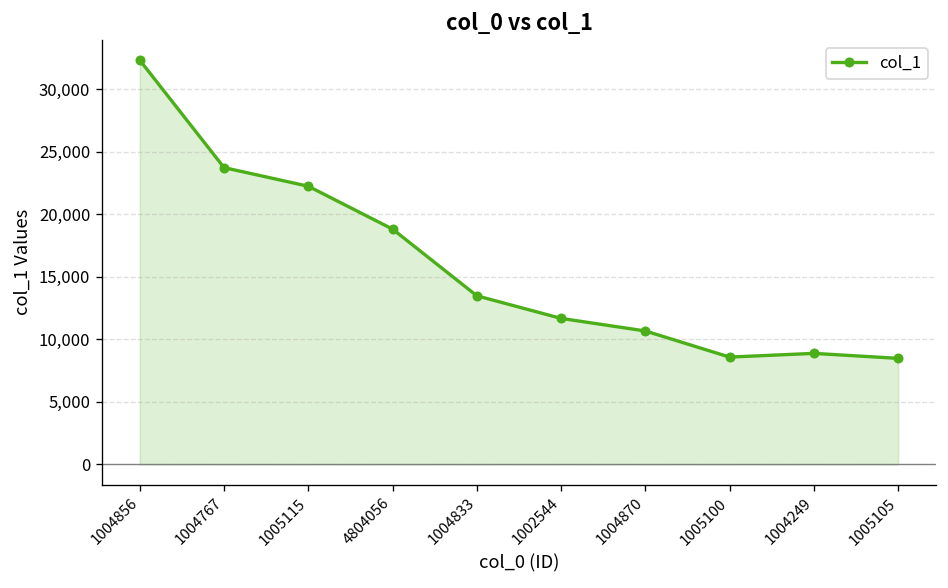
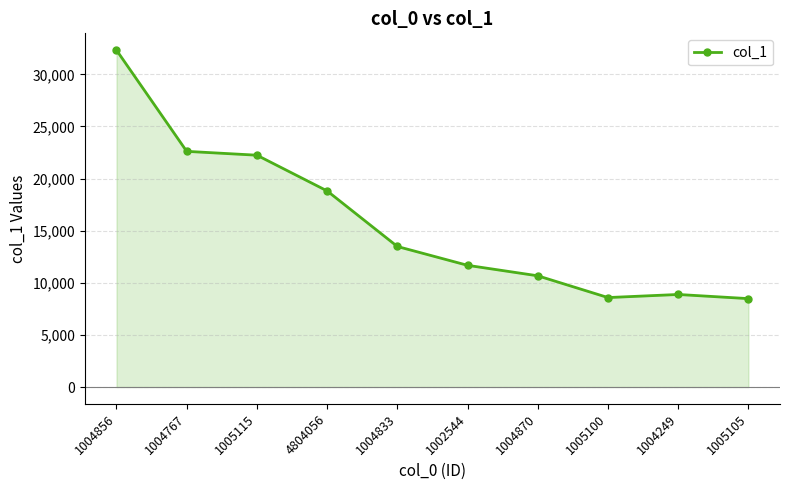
1004767: 23,700 -> 22,600
